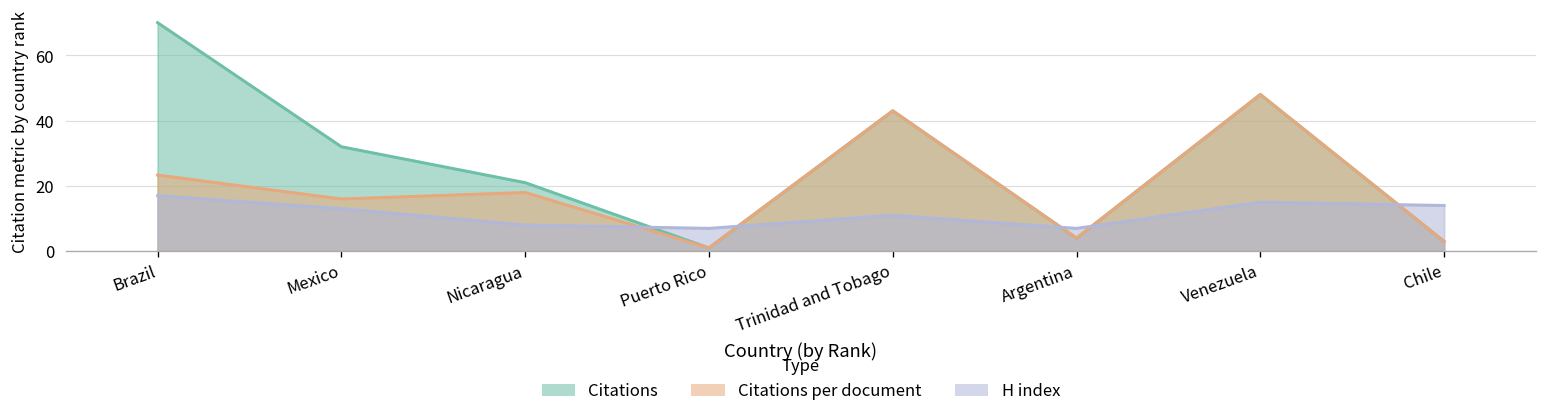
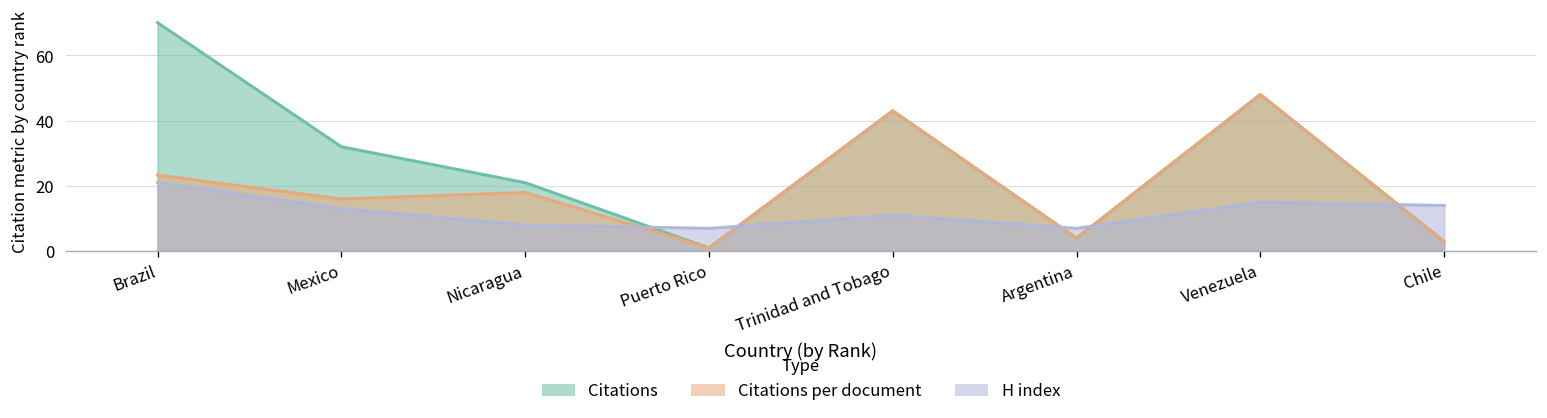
H index, Brazil: 17 -> 21
